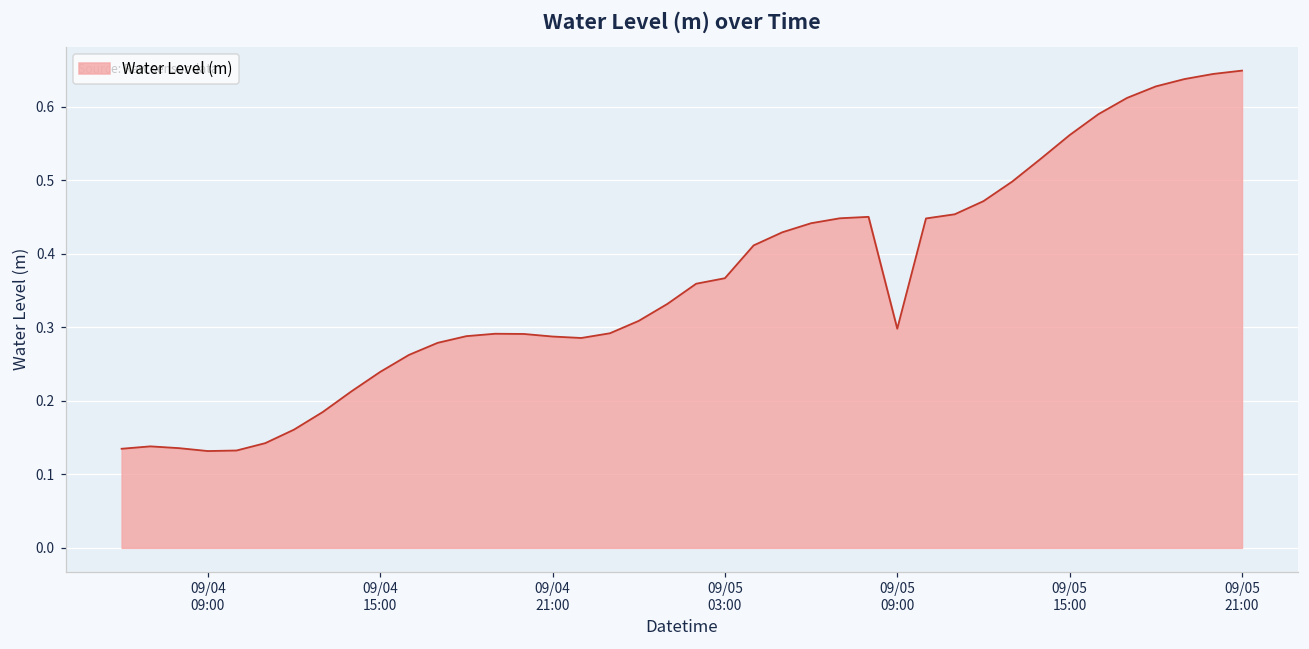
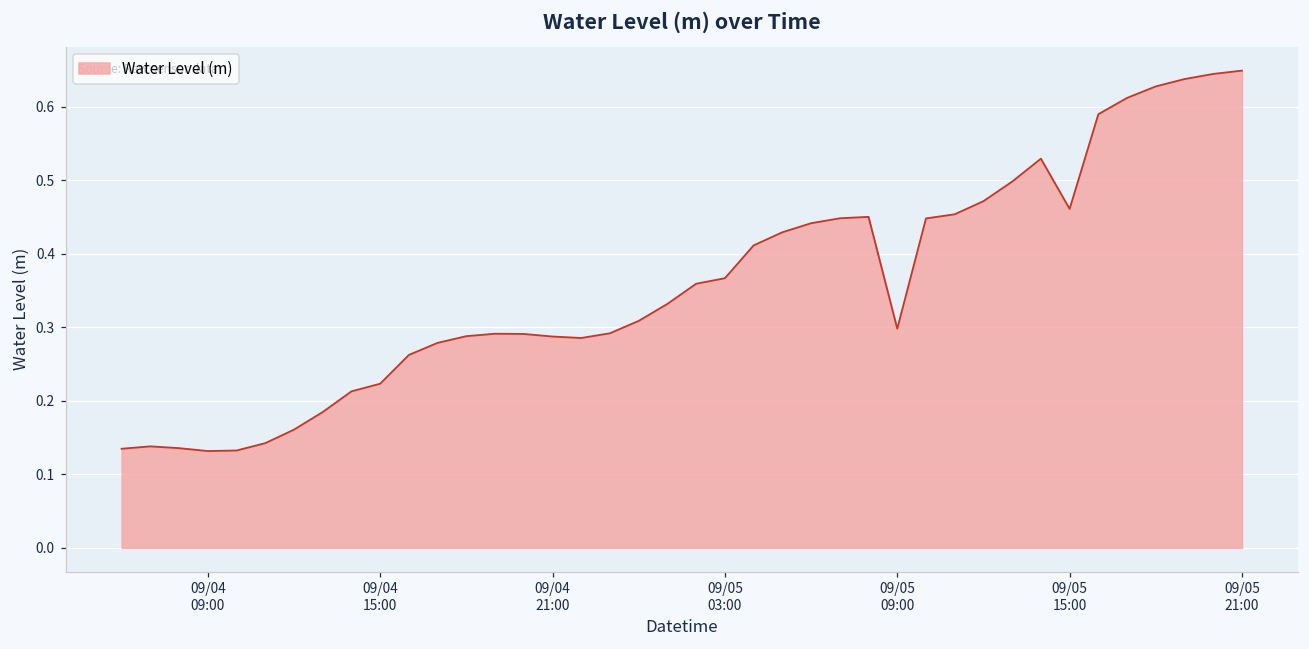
09/04 15:00: 0.24 -> 0.22
09/05 15:00: 0.56 -> 0.46
